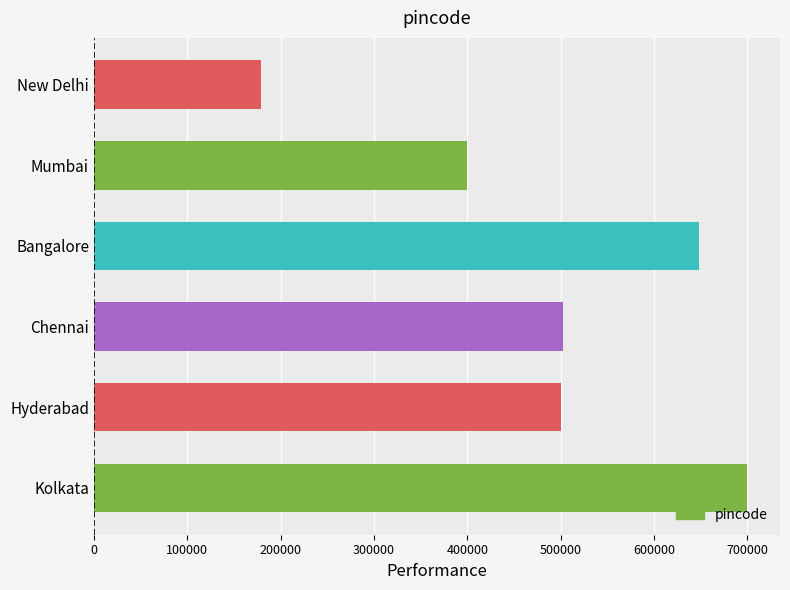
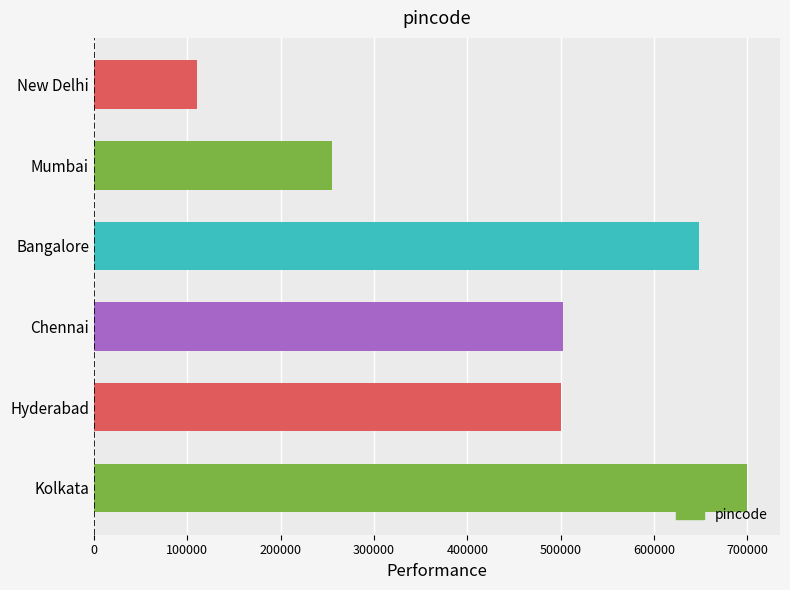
New Delhi: 180000 -> 110000
Mumbai: 400000 -> 260000
